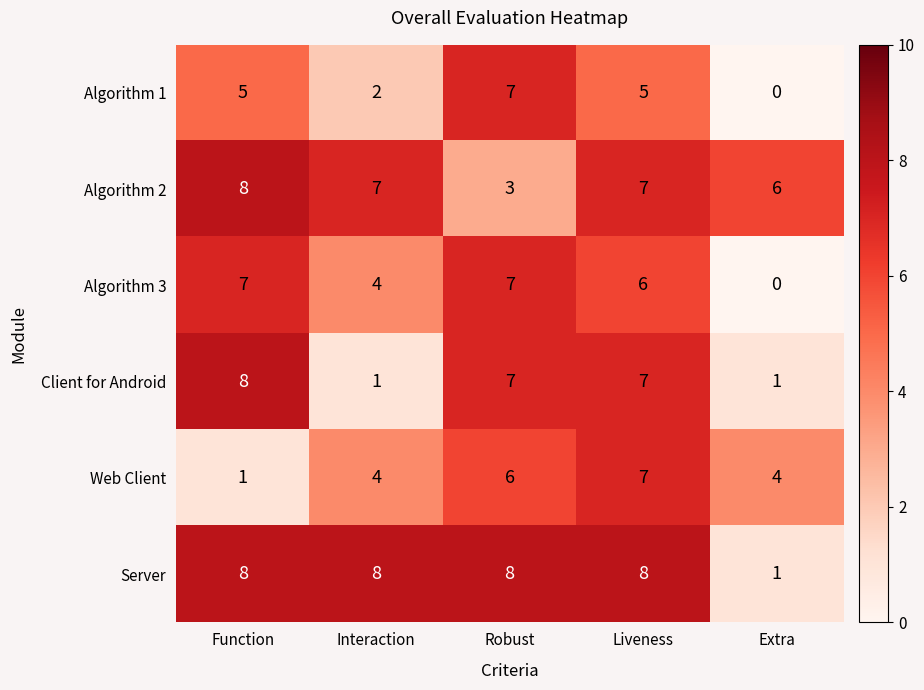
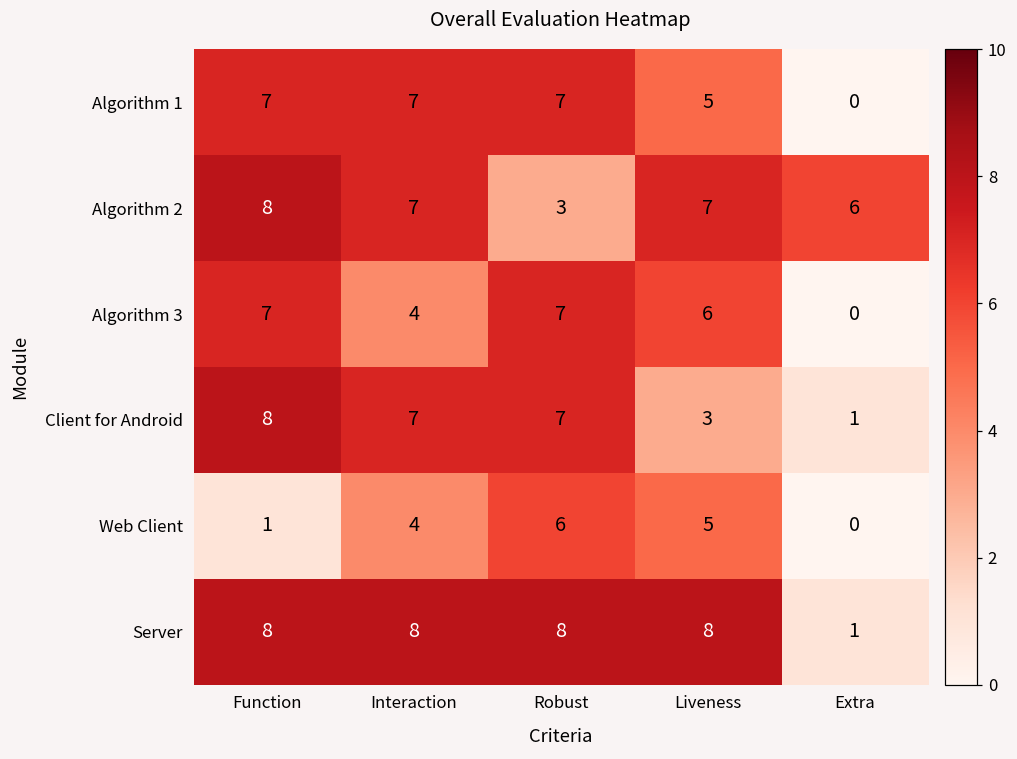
Algorithm 1, Function: 5 -> 7
Algorithm 1, Interaction: 2 -> 7
Client for Android, Interaction: 1 -> 7
Client for Android, Liveness: 7 -> 3
Web Client, Liveness: 7 -> 5
Web Client, Extra: 4 -> 0
